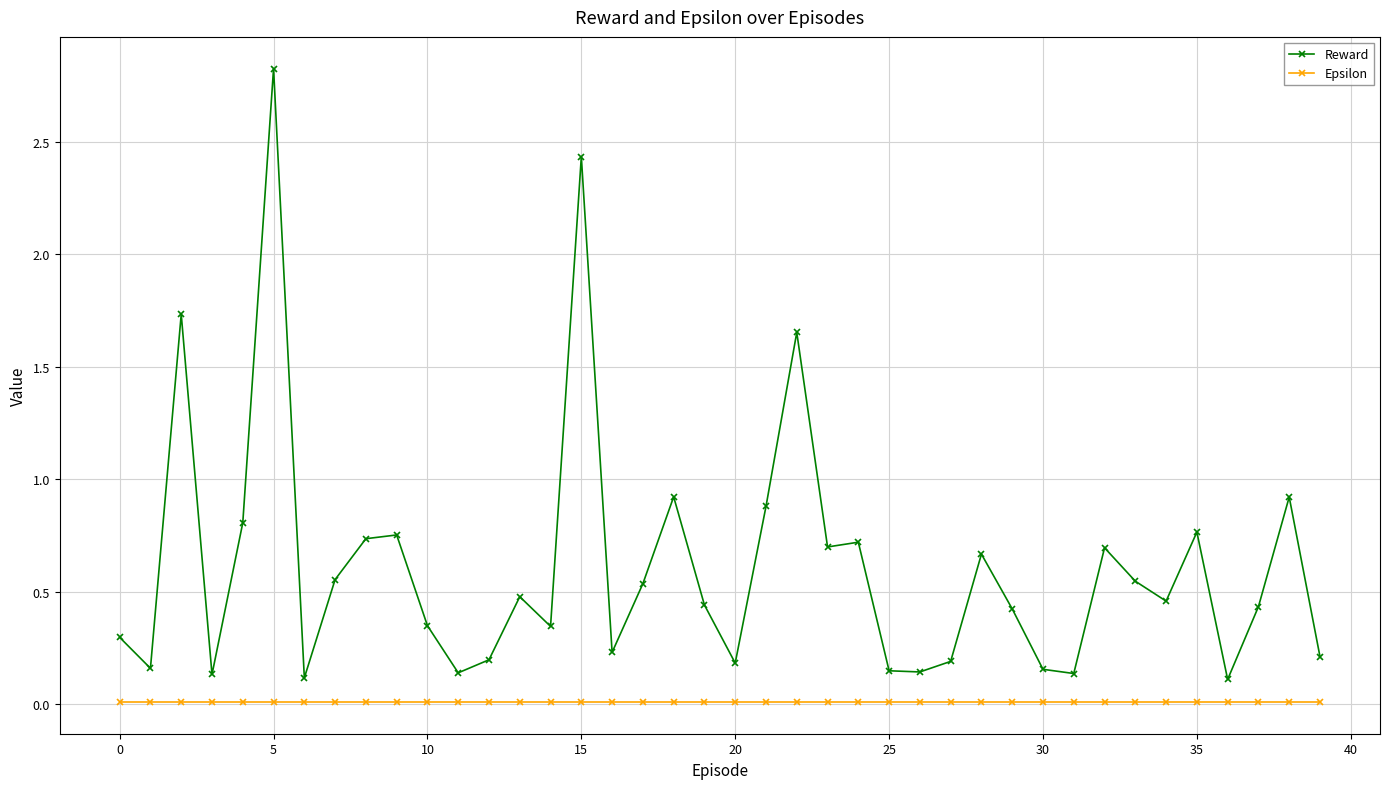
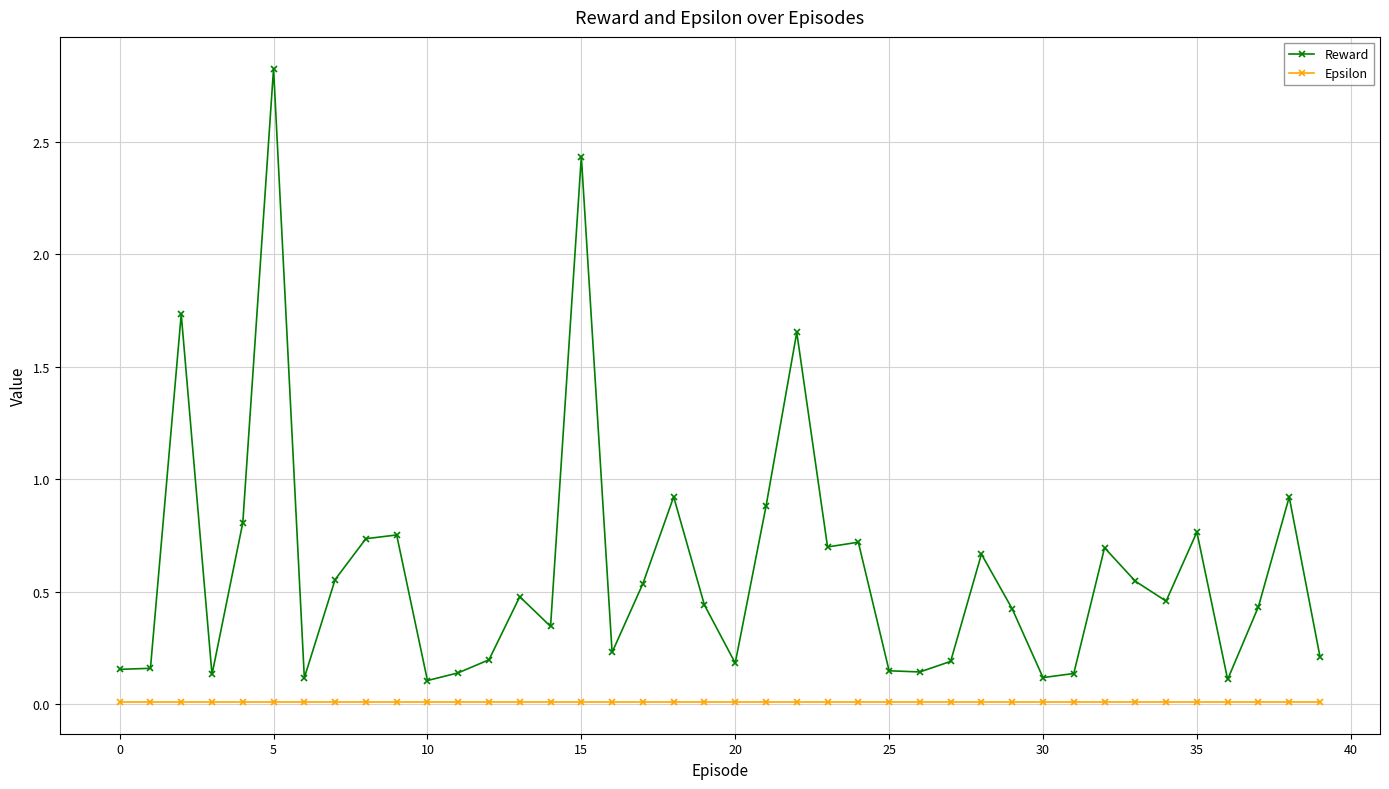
Reward, 0: 0.30 -> 0.16
Reward, 10: 0.35 -> 0.11
Reward, 30: 0.16 -> 0.12
